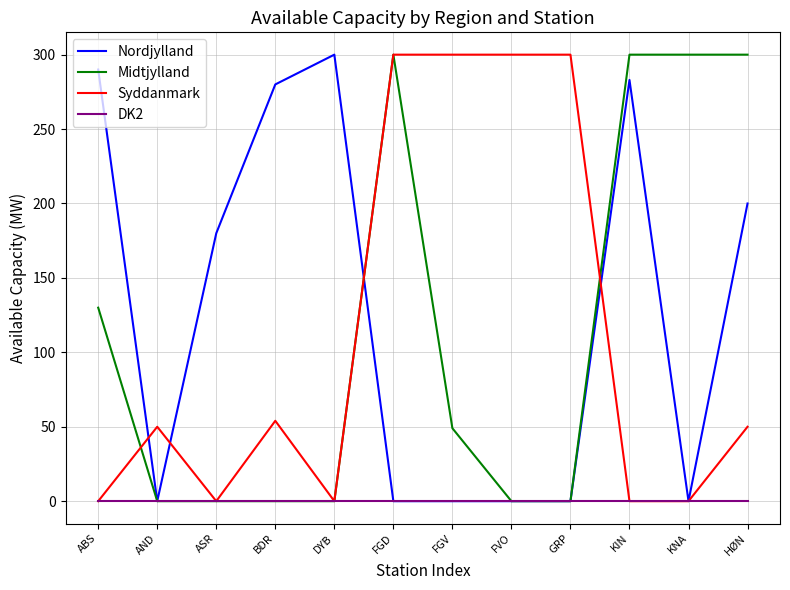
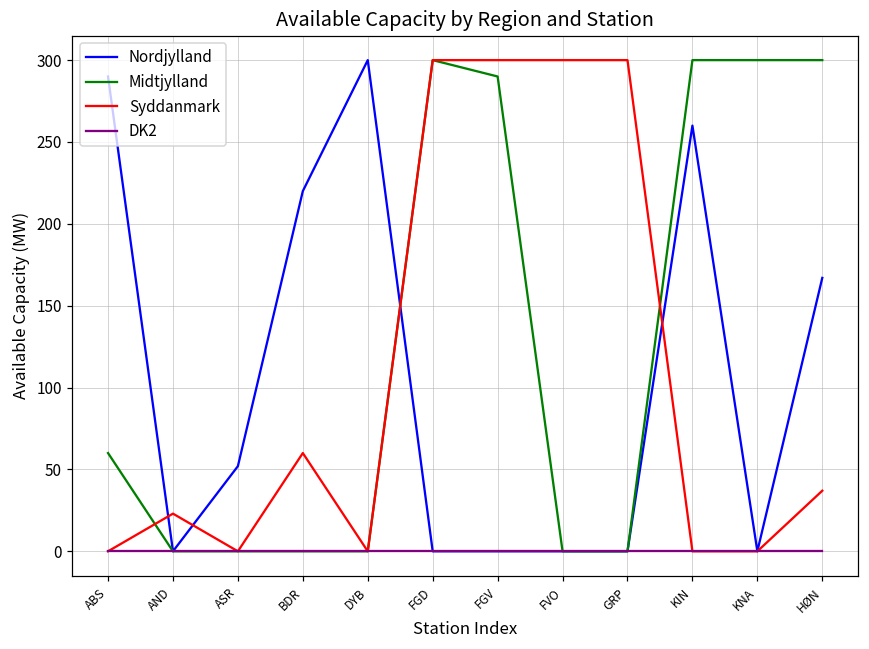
Midtjylland, ABS: 130 -> 60
Syddanmark, AND: 50 -> 23
Nordjylland, ASR: 180 -> 52
Nordjylland, BDR: 280 -> 220
Syddanmark, BDR: 54 -> 60
Midtjylland, FGV: 49 -> 290
Nordjylland, KIN: 283 -> 260
Nordjylland, HØN: 200 -> 167
Syddanmark, HØN: 50 -> 37
